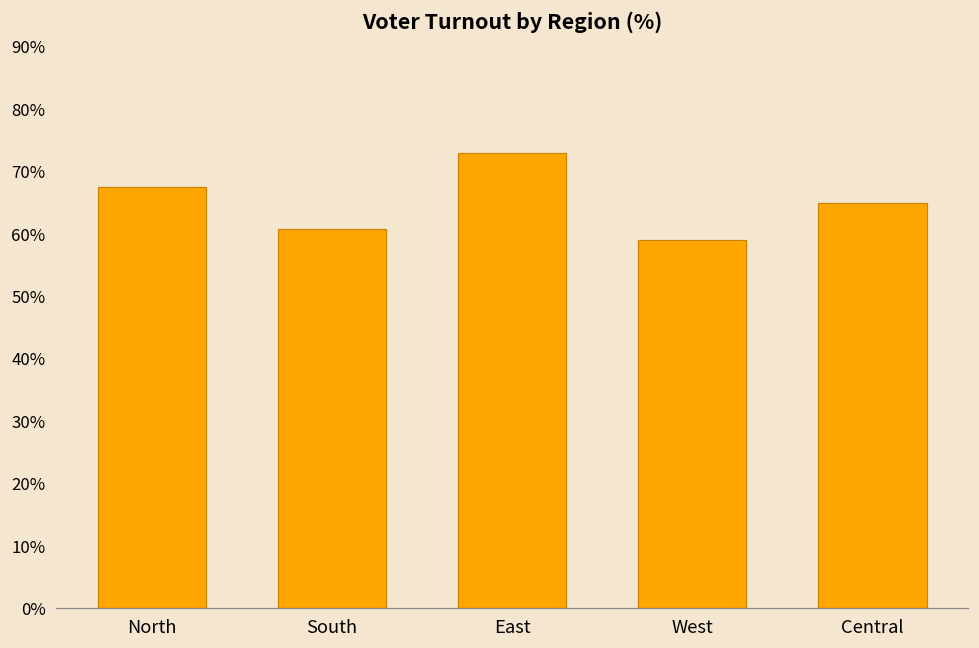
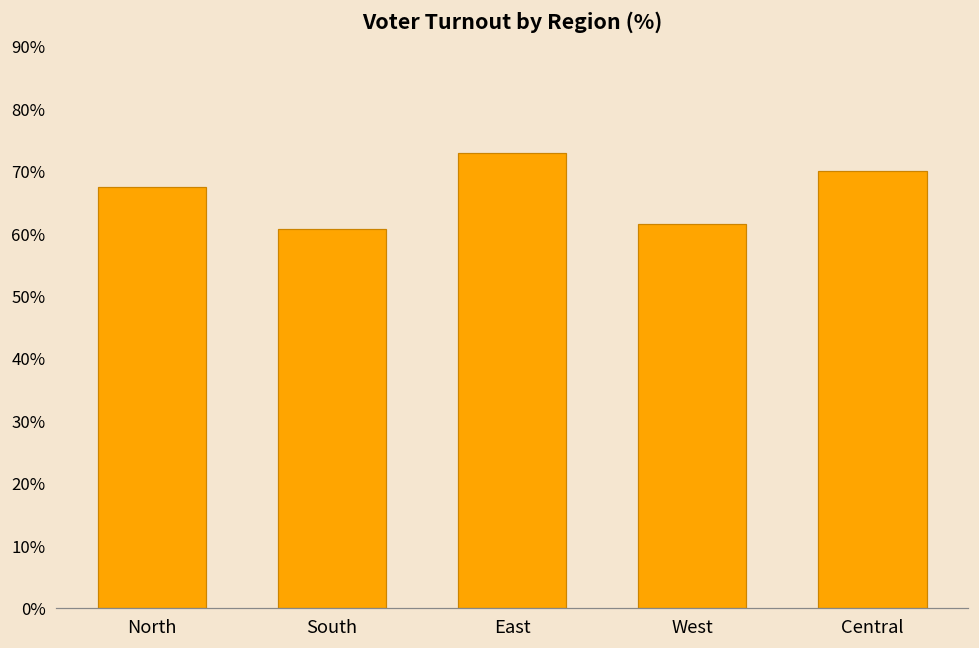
West: 59% -> 62%
Central: 65% -> 70%
